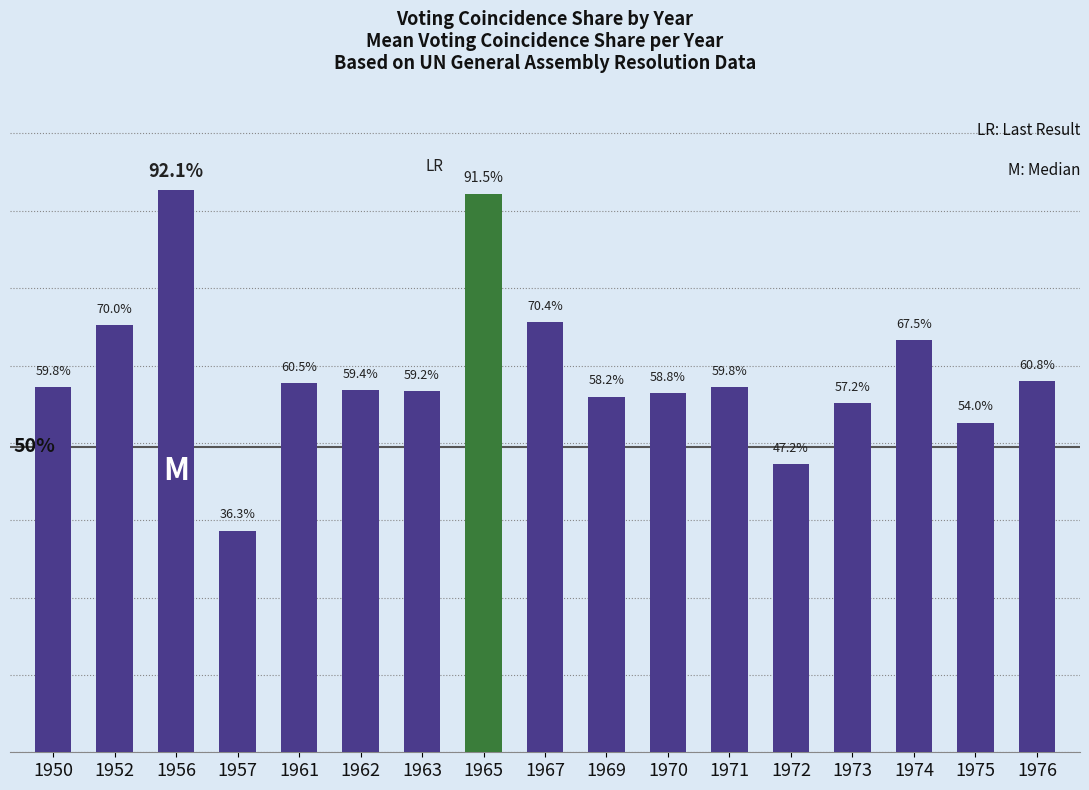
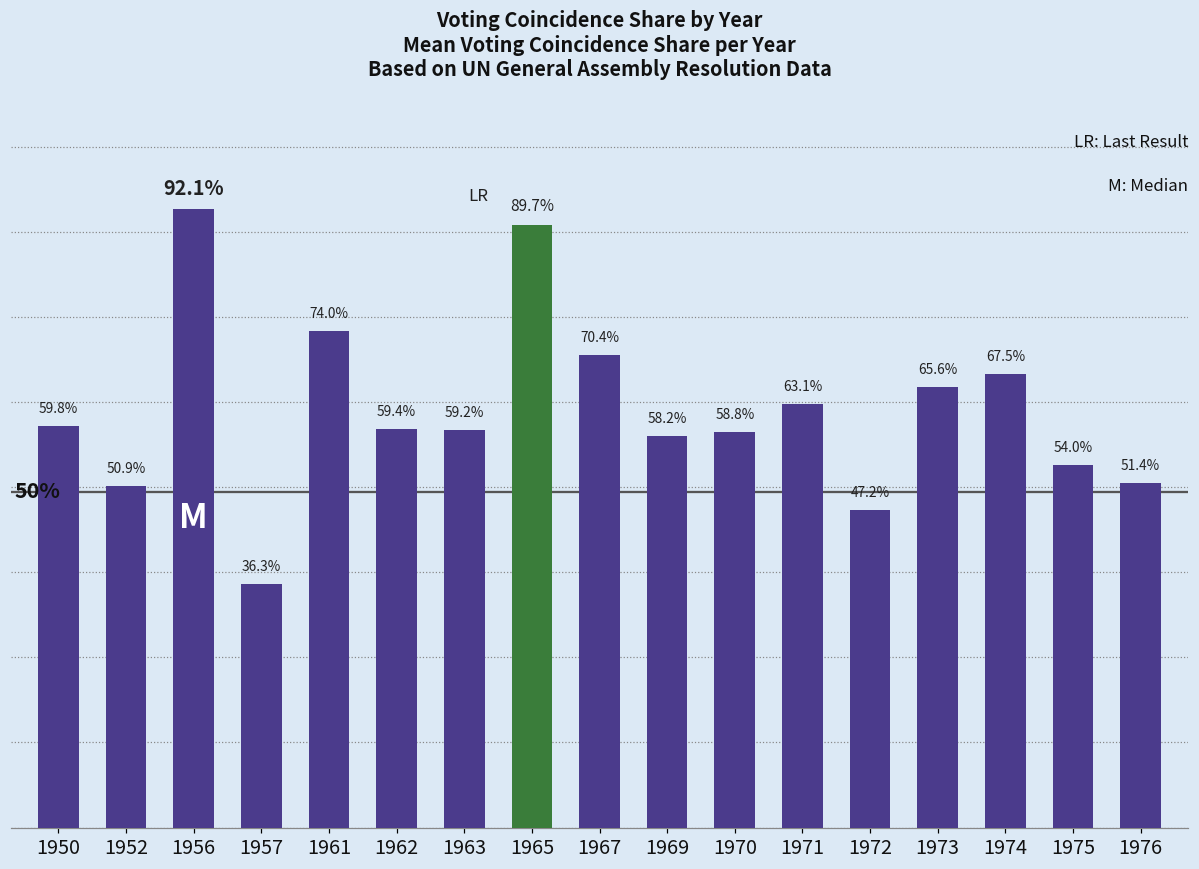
1952: 70.0% -> 50.9%
1961: 60.5% -> 74.0%
1965: 91.5% -> 89.7%
1971: 59.8% -> 63.1%
1973: 57.2% -> 65.6%
1976: 60.8% -> 51.4%
